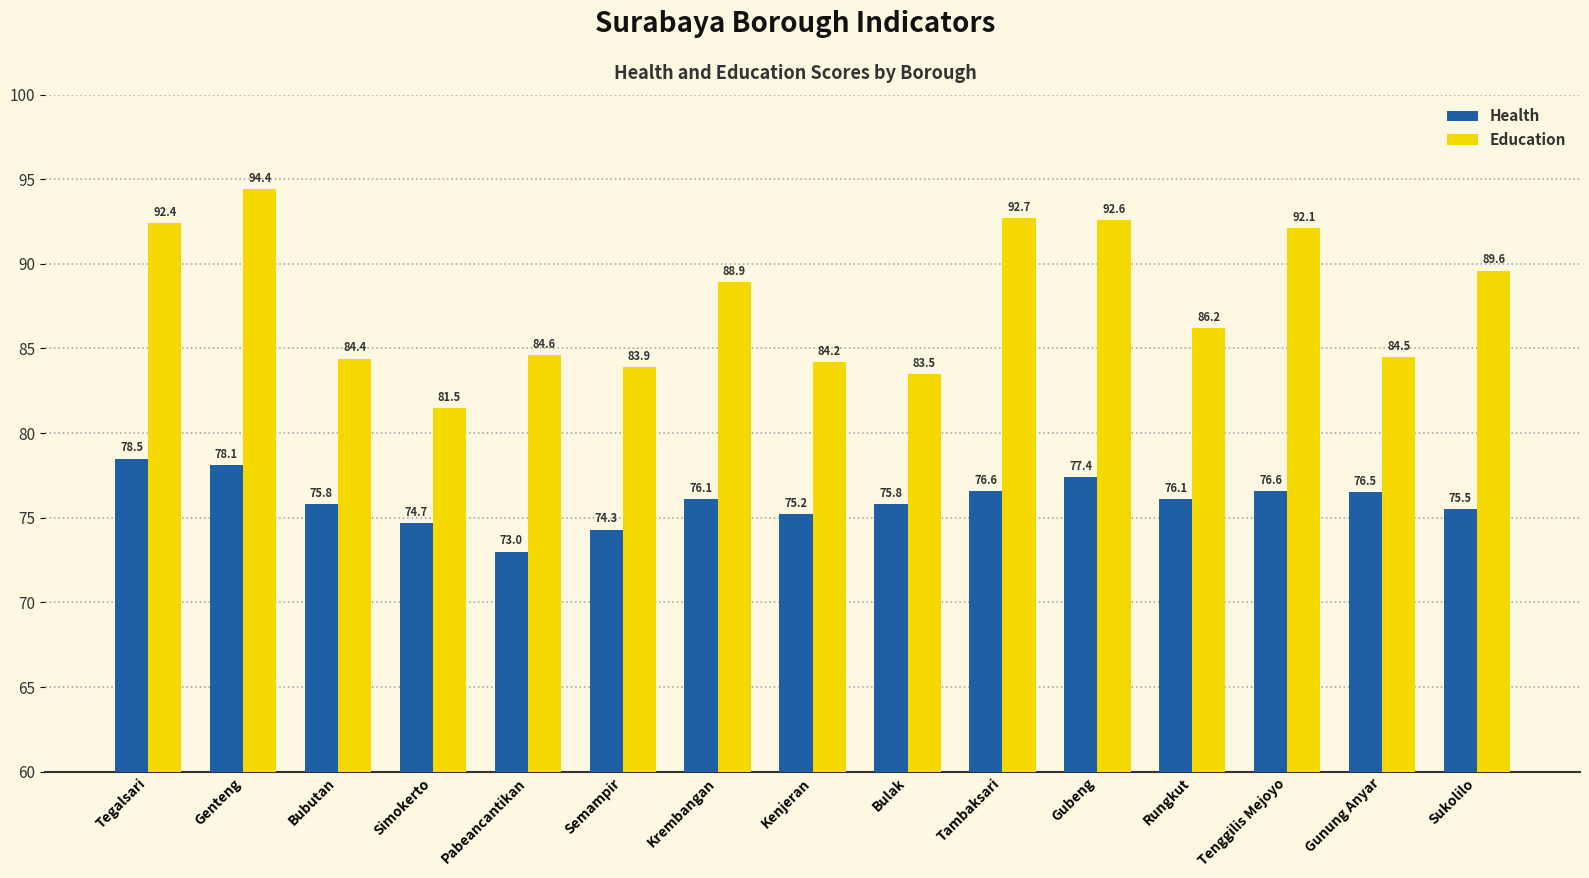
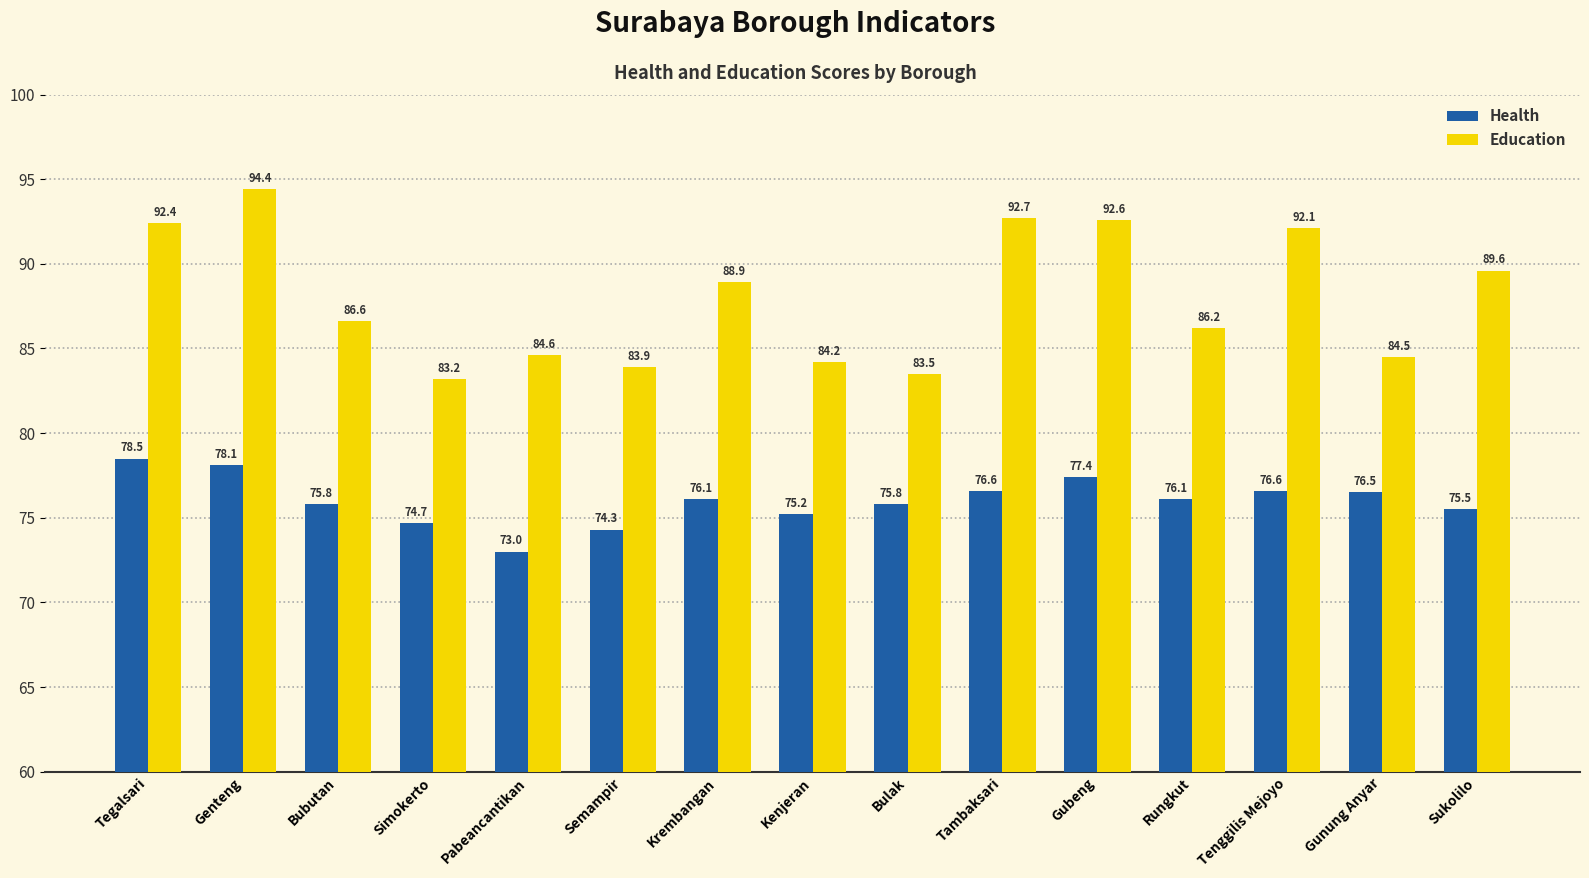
Education, Bubutan: 84.4 -> 86.6
Education, Simokerto: 81.5 -> 83.2
